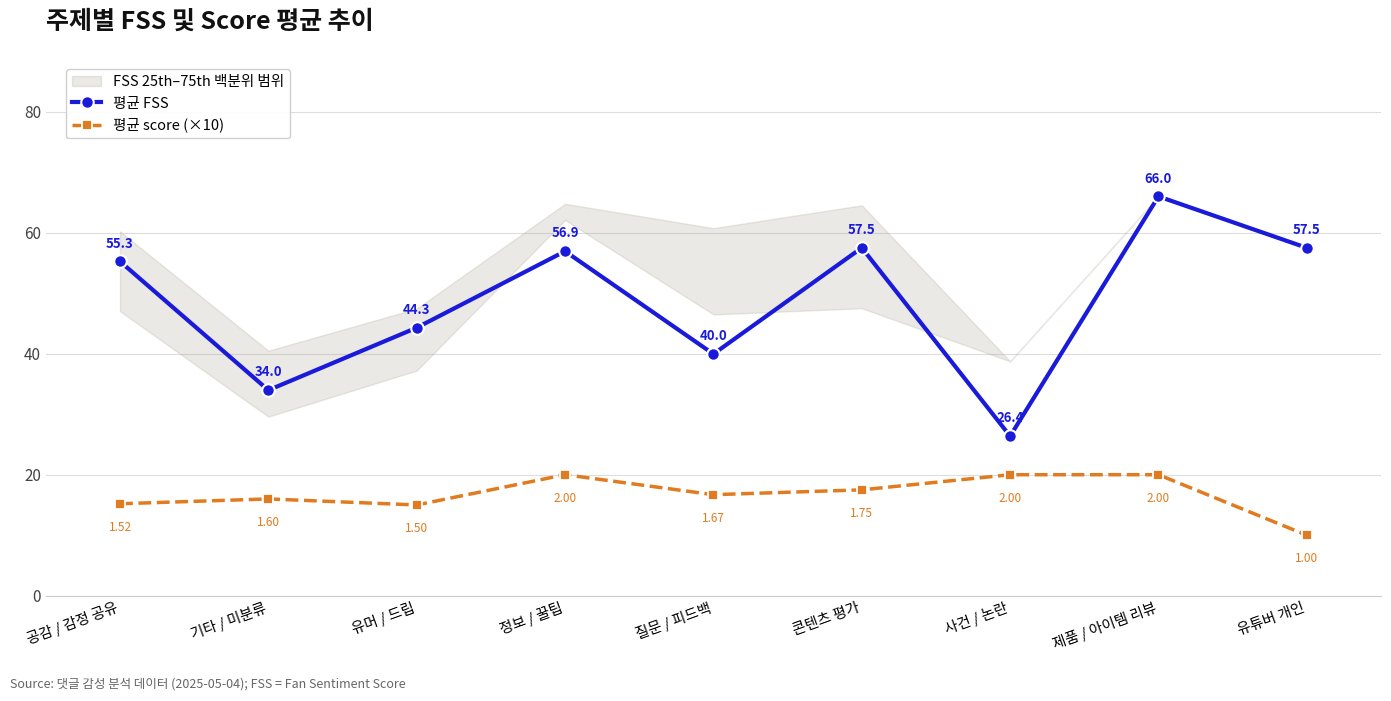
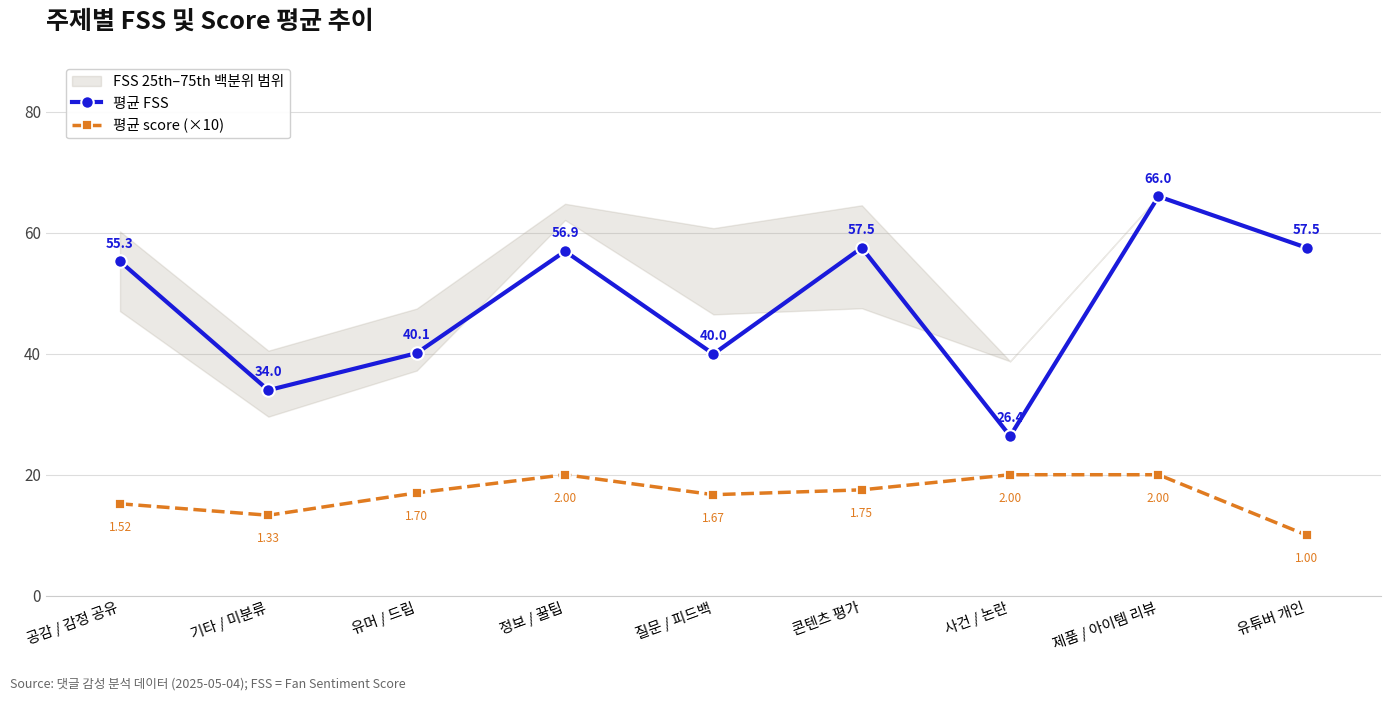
평균 score (×10), 기타 / 미분류: 1.60 -> 1.33
평균 FSS, 유머 / 드립: 44.3 -> 40.1
평균 score (×10), 유머 / 드립: 1.50 -> 1.70
